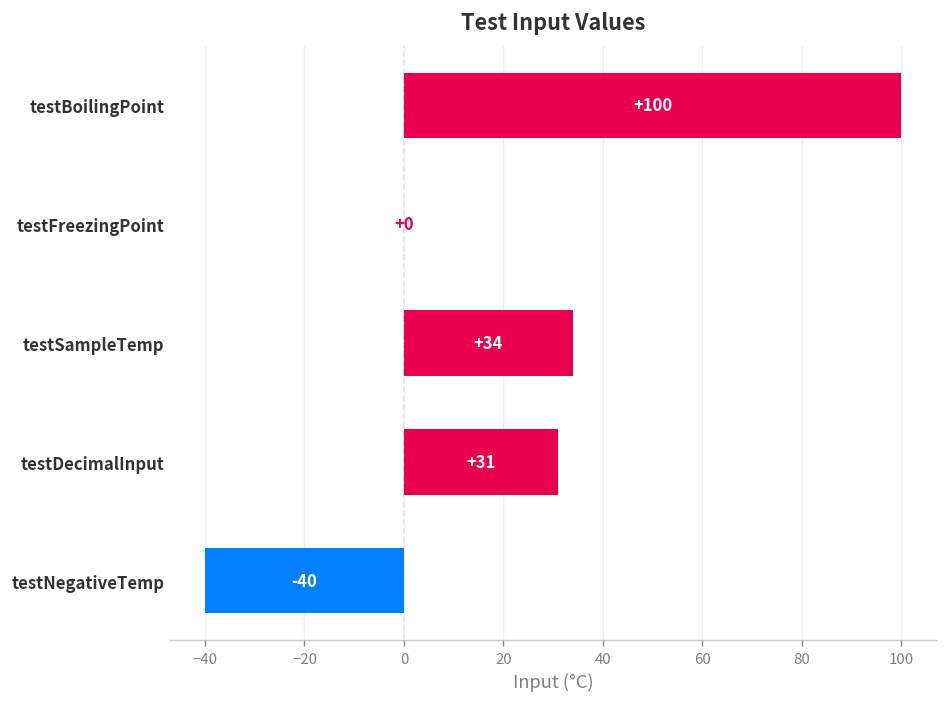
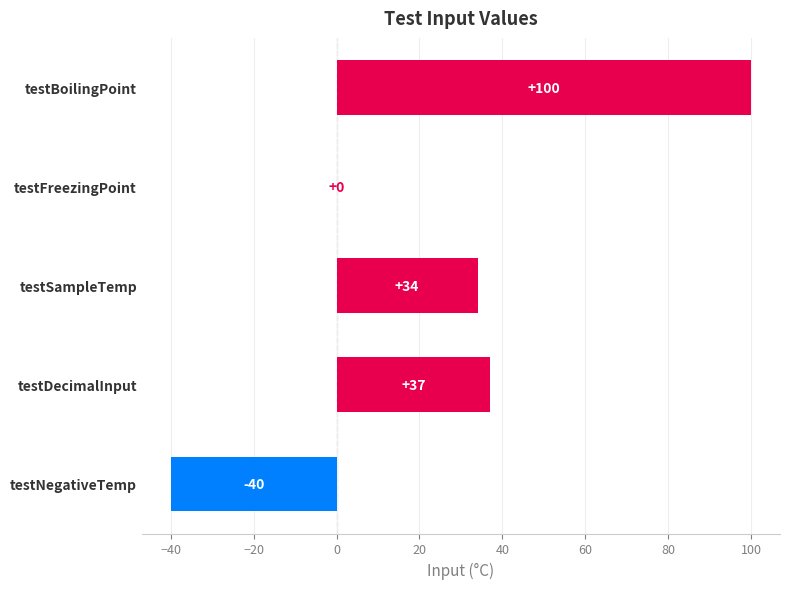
testDecimalInput: +31 -> +37
